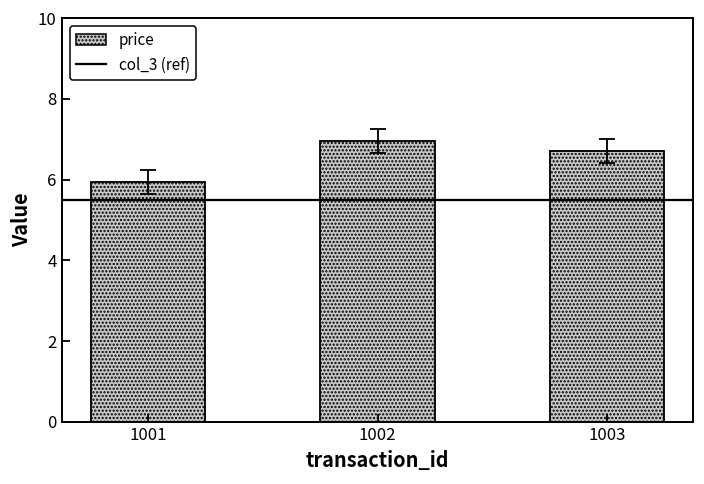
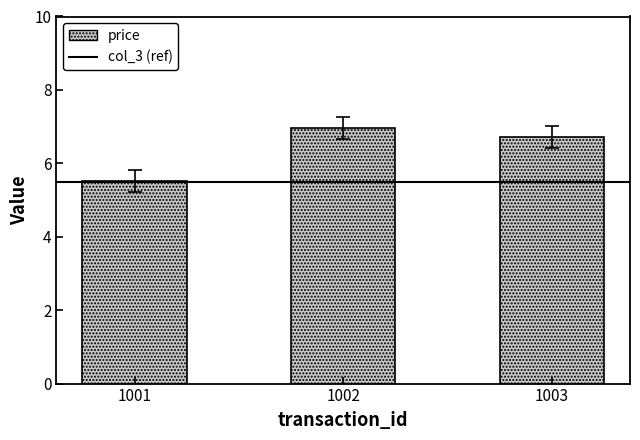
price, 1001: 6.0 -> 5.5
